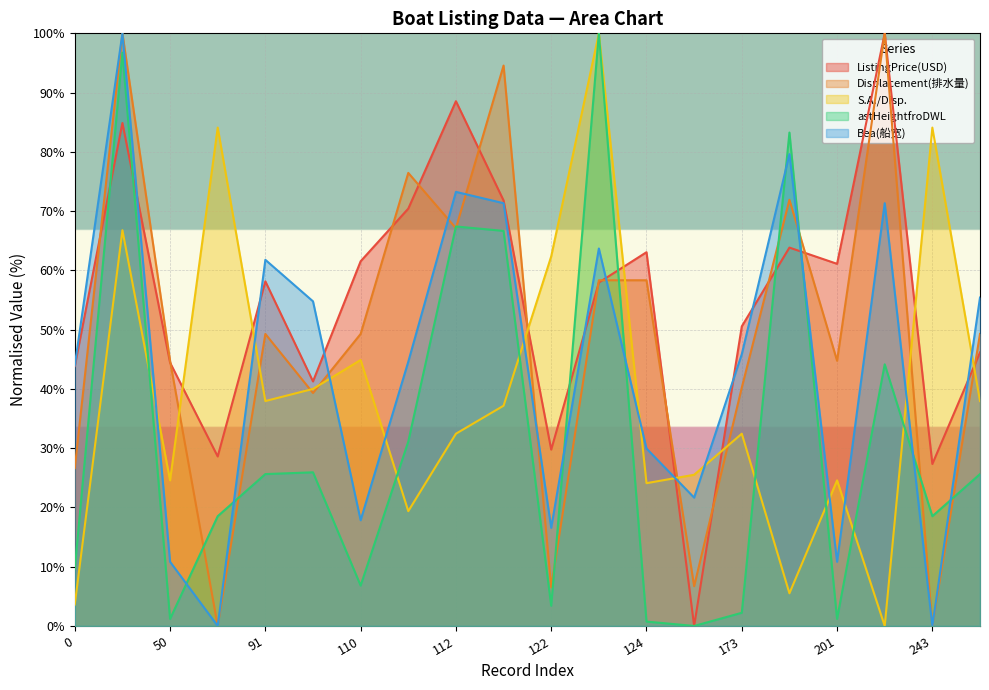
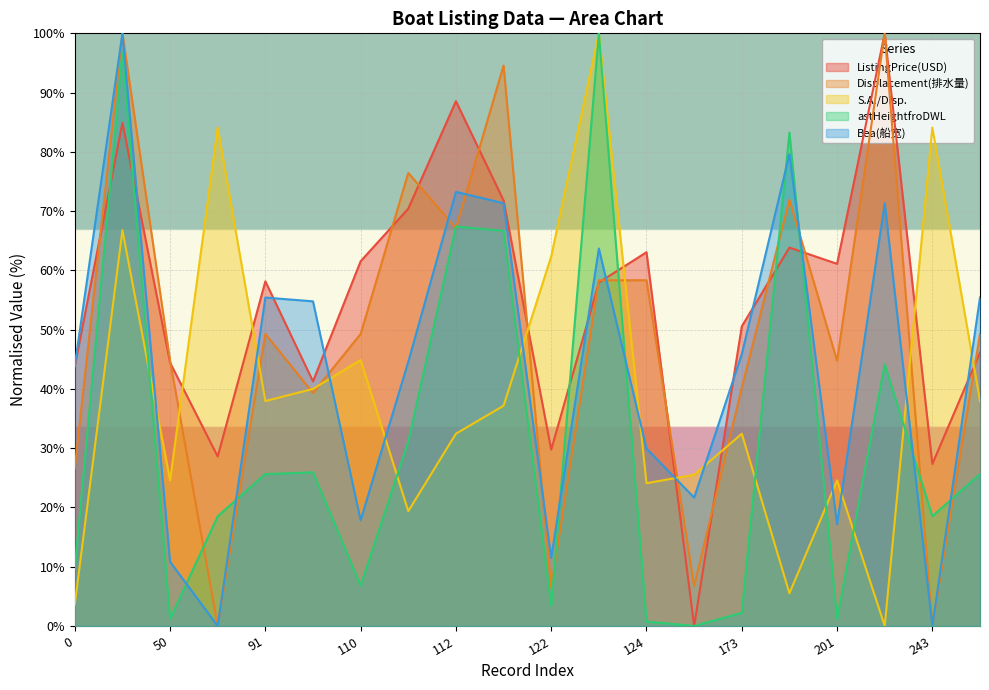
Bea(船宽), 91: 62% -> 55%
Bea(船宽), 122: 17% -> 11%
Bea(船宽), 201: 11% -> 17%
